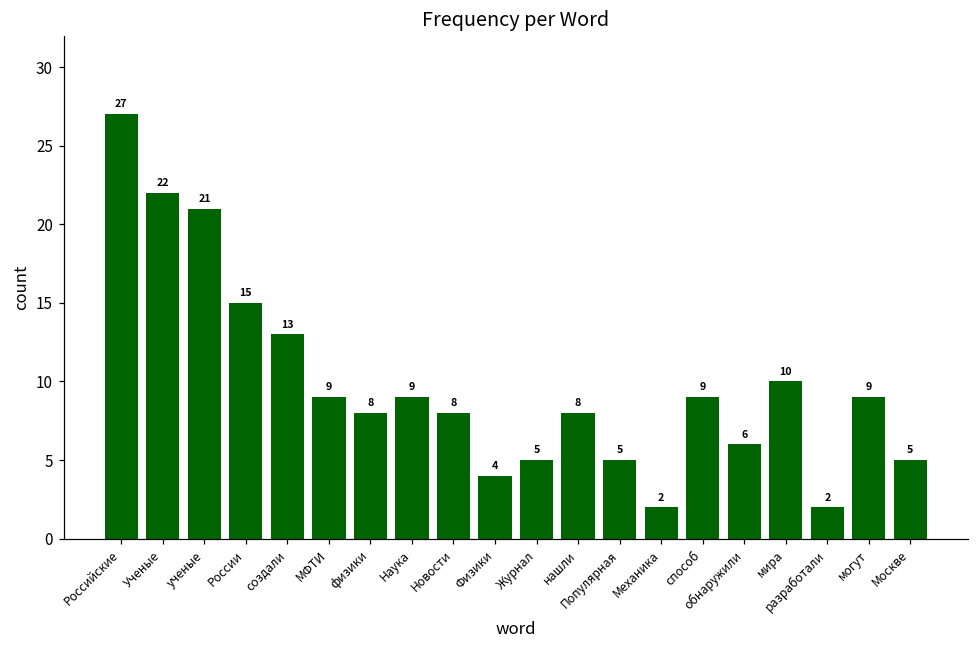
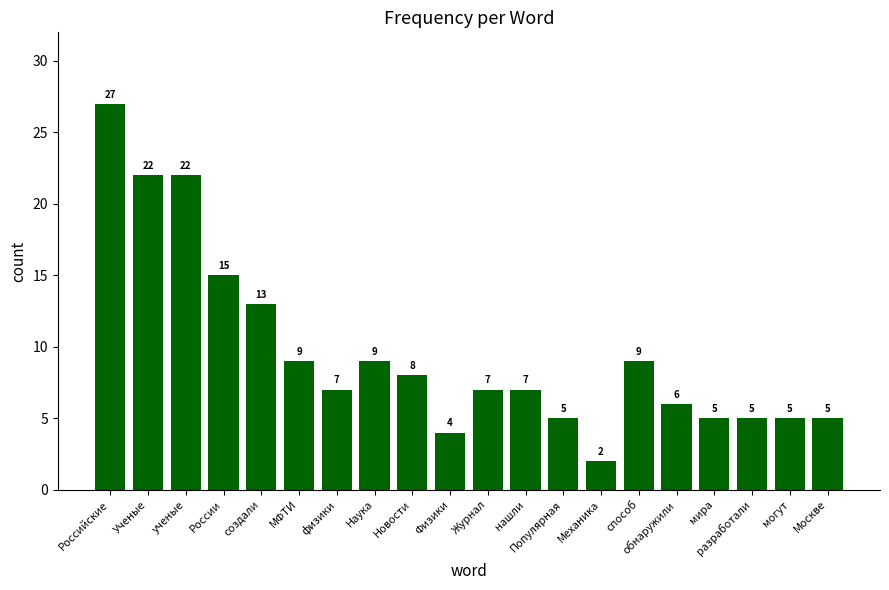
ученые: 21 -> 22
физики: 8 -> 7
Журнал: 5 -> 7
нашли: 8 -> 7
мира: 10 -> 5
разработали: 2 -> 5
могут: 9 -> 5
